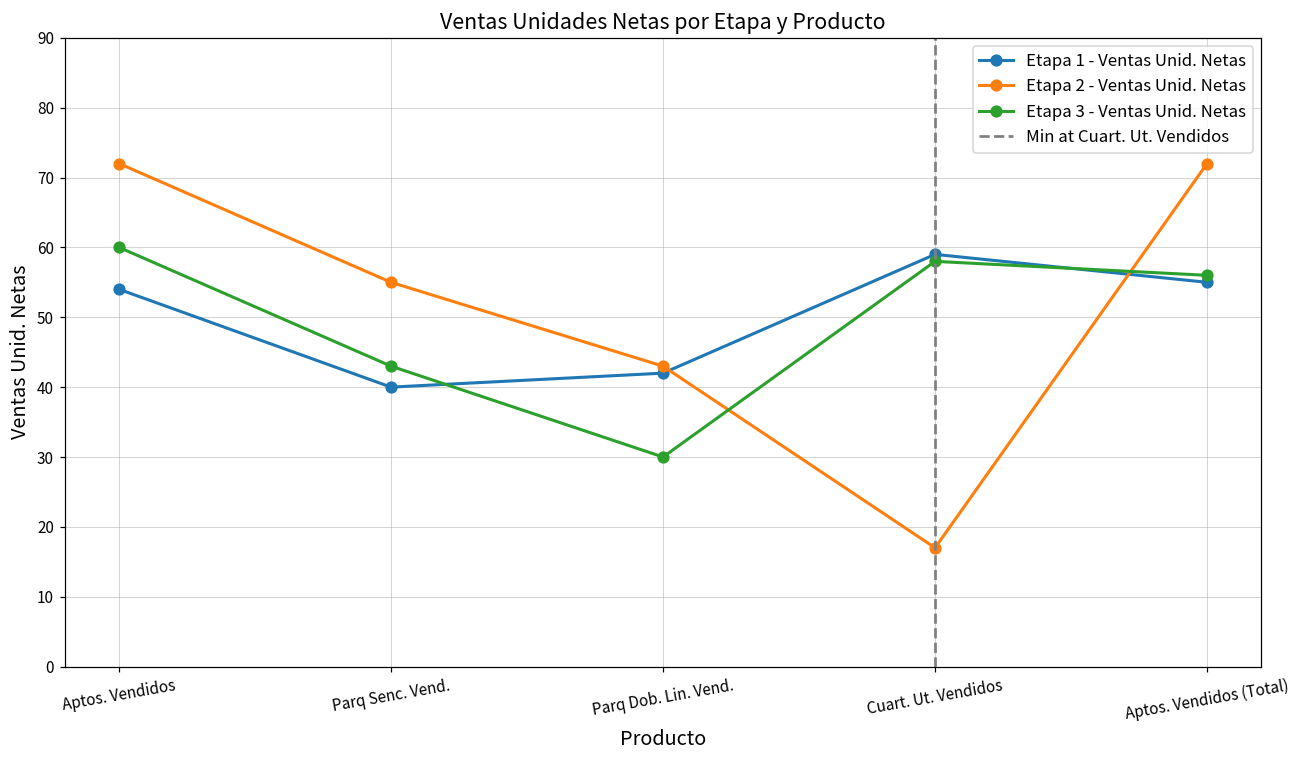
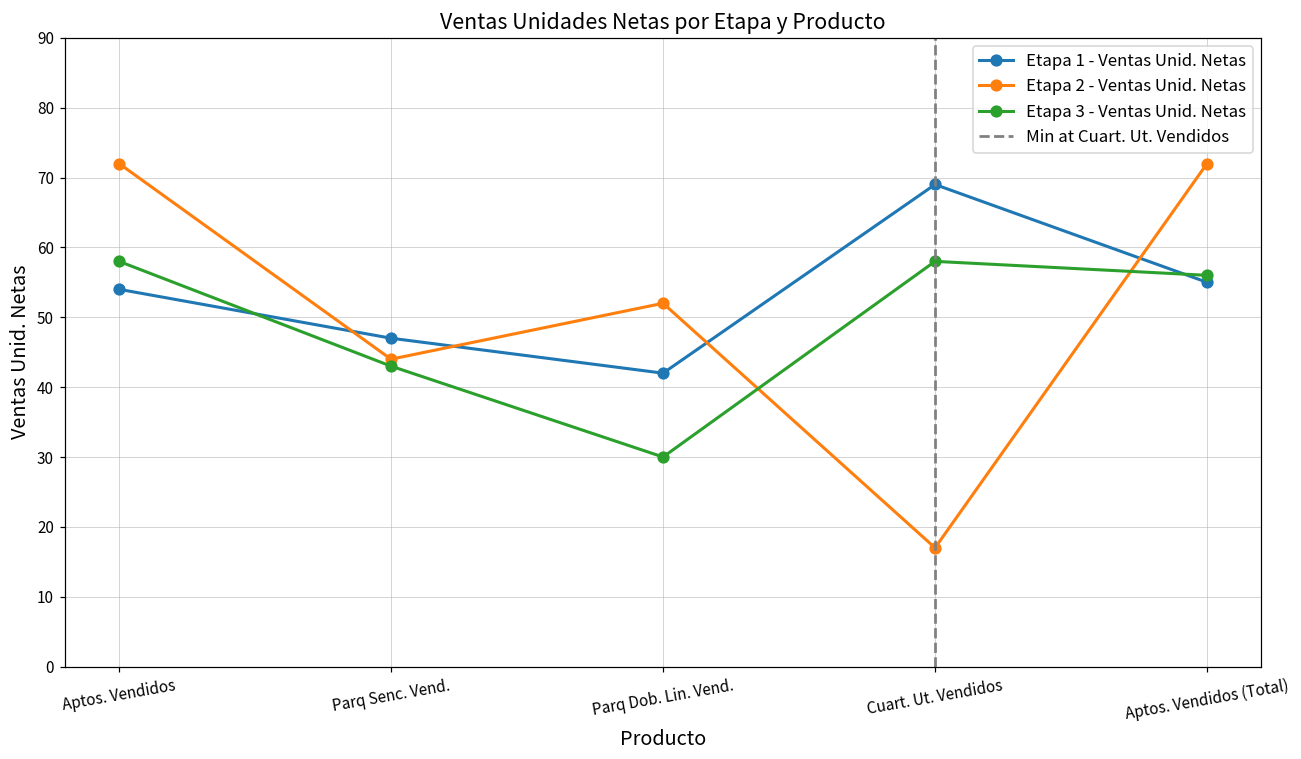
Etapa 3 - Ventas Unid. Netas, Aptos. Vendidos: 60 -> 58
Etapa 1 - Ventas Unid. Netas, Parq Senc. Vend.: 40 -> 47
Etapa 2 - Ventas Unid. Netas, Parq Senc. Vend.: 55 -> 44
Etapa 2 - Ventas Unid. Netas, Parq Dob. Lin. Vend.: 43 -> 52
Etapa 1 - Ventas Unid. Netas, Cuart. Ut. Vendidos: 59 -> 69
